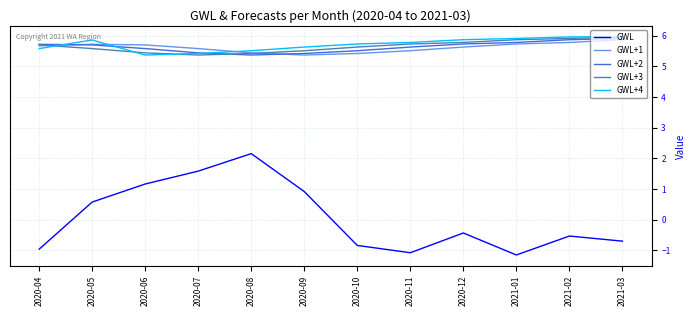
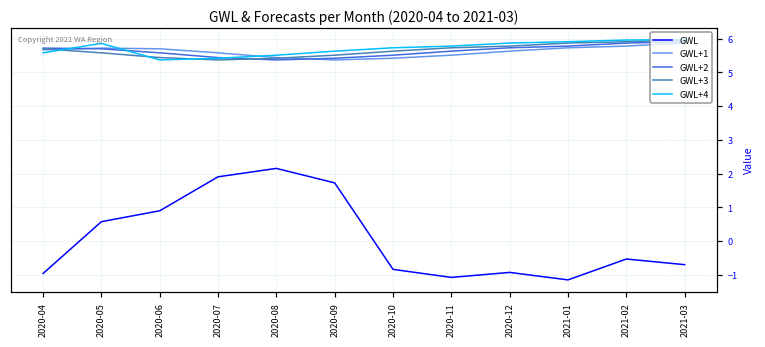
GWL, 2020-06: 1.2 -> 0.9
GWL, 2020-07: 1.6 -> 1.9
GWL, 2020-09: 0.9 -> 1.7
GWL, 2020-12: -0.4 -> -0.9
